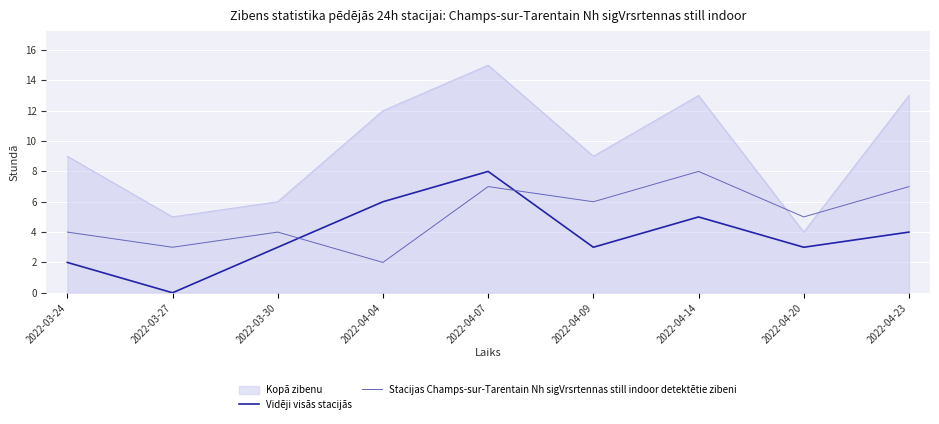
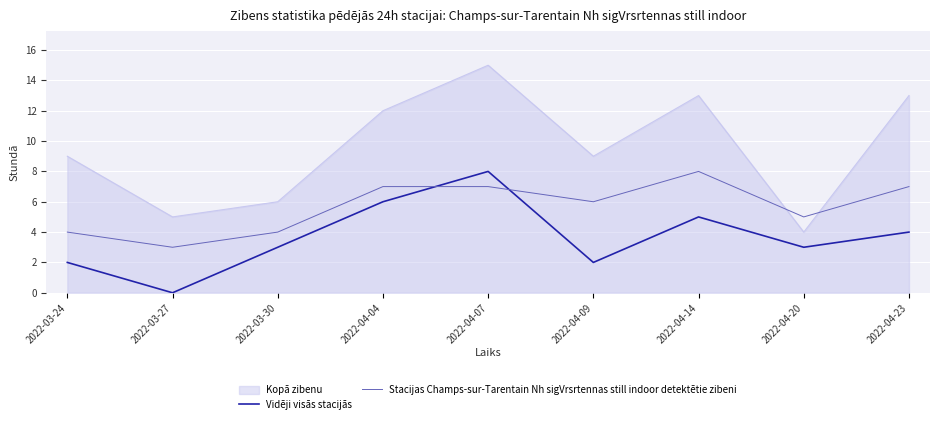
Stacijas Champs-sur-Tarentain Nh sigVrsrtennas still indoor detektētie zibeni, 2022-04-04: 2 -> 7
Vidēji visās stacijās, 2022-04-09: 3 -> 2
